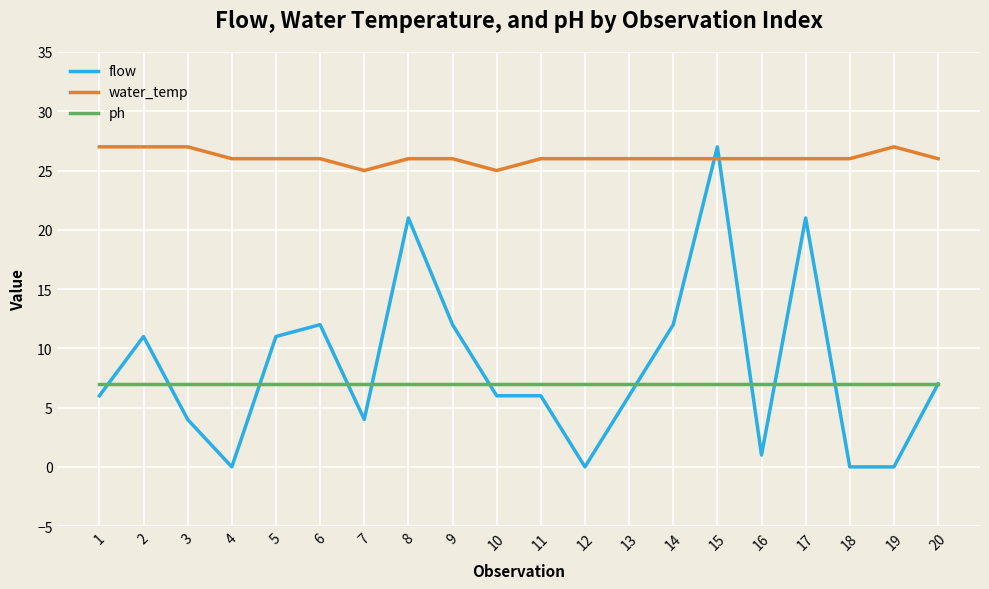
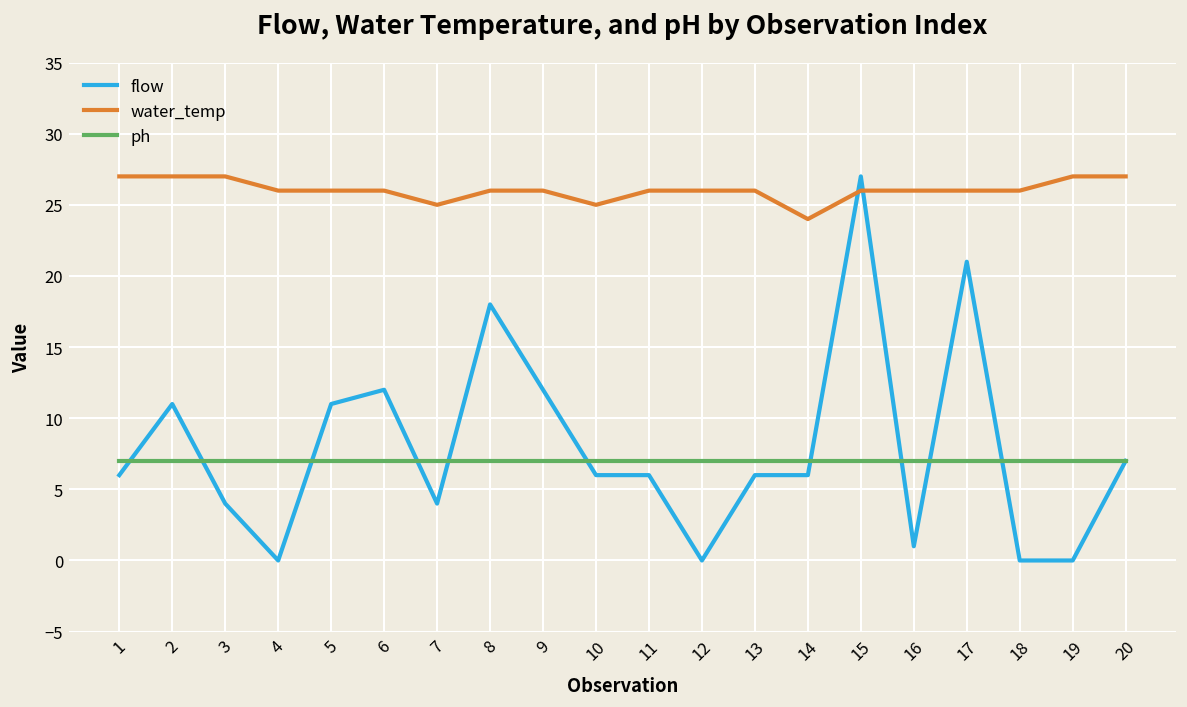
flow, 8: 21 -> 18
flow, 14: 12 -> 6
water_temp, 14: 26 -> 24
water_temp, 20: 26 -> 27
